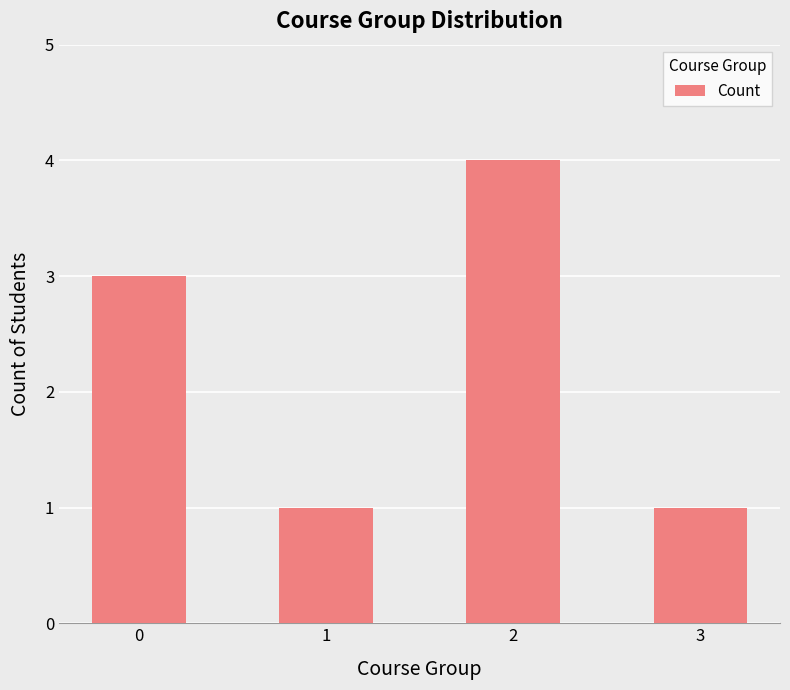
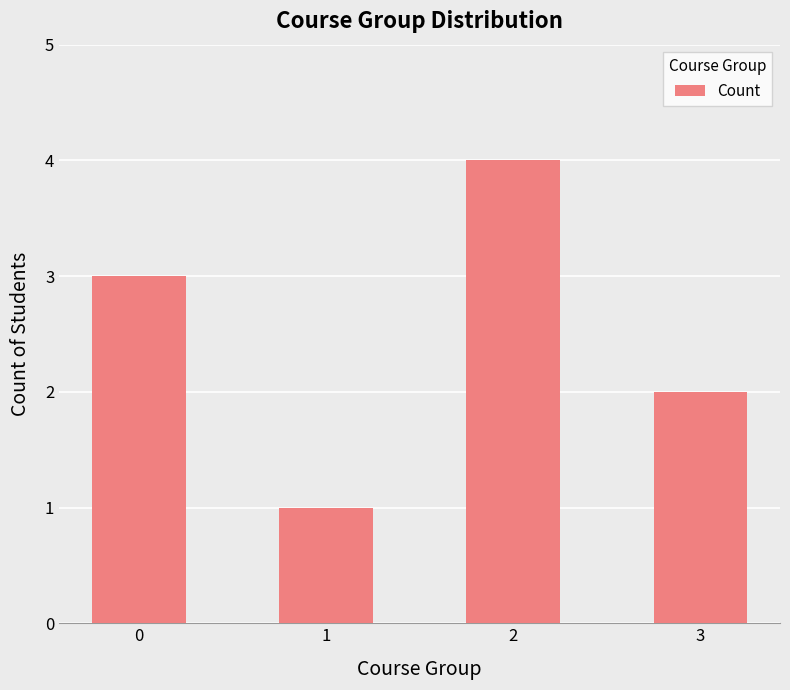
3: 1 -> 2
